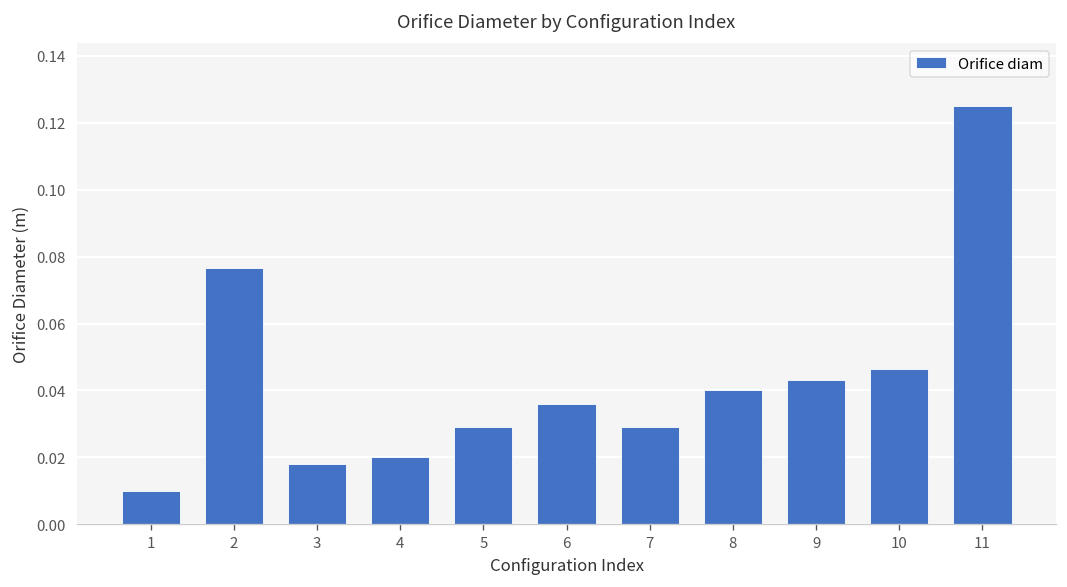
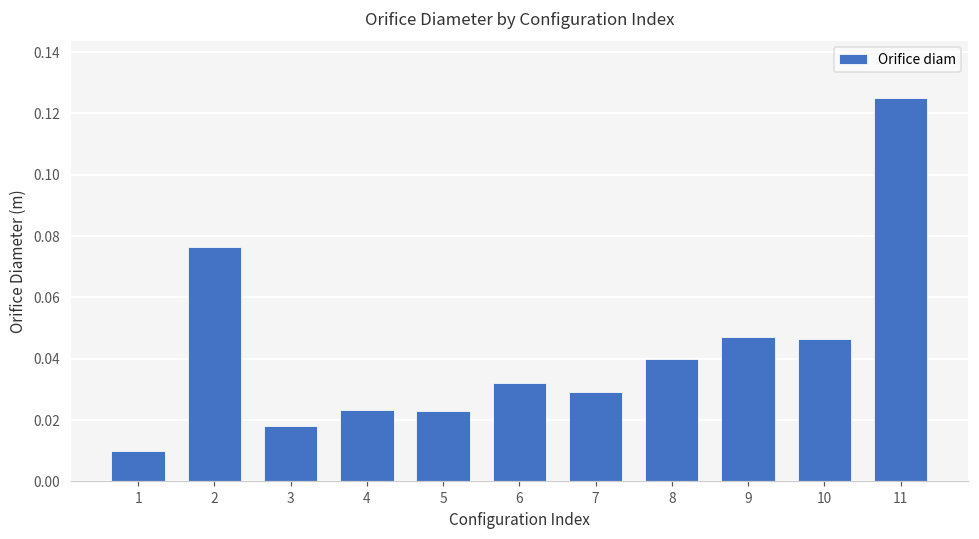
4: 0.020 -> 0.023
5: 0.029 -> 0.023
6: 0.036 -> 0.032
9: 0.043 -> 0.047
